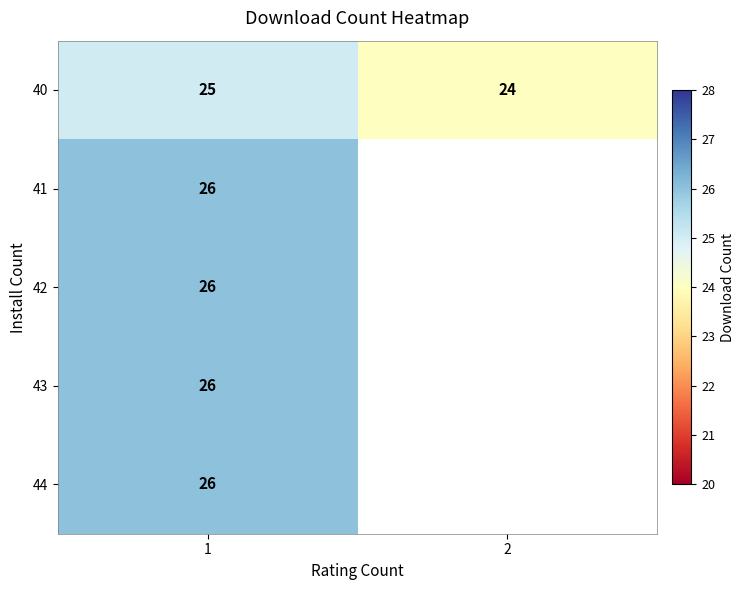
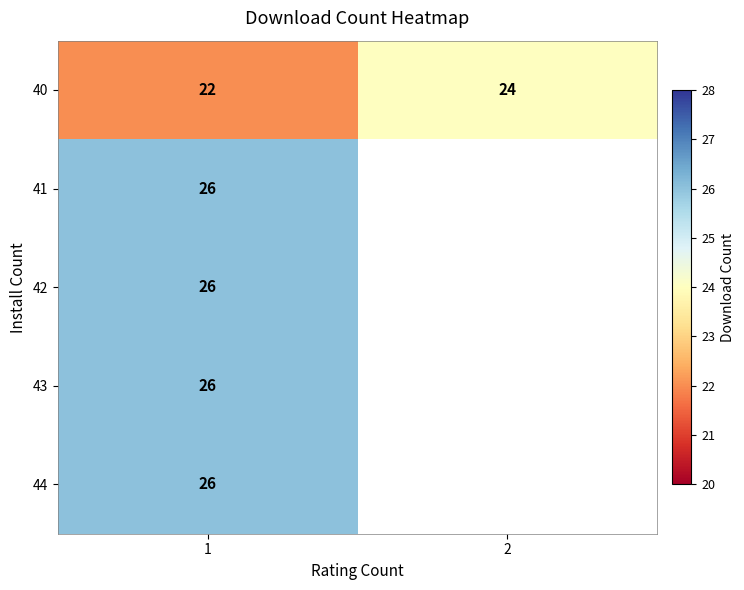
40, 1: 25 -> 22
